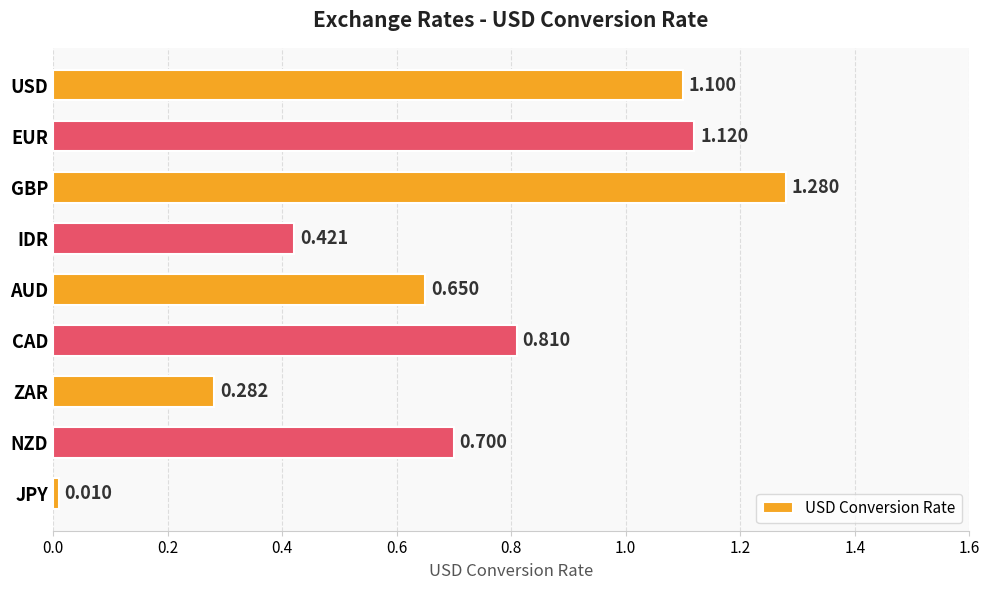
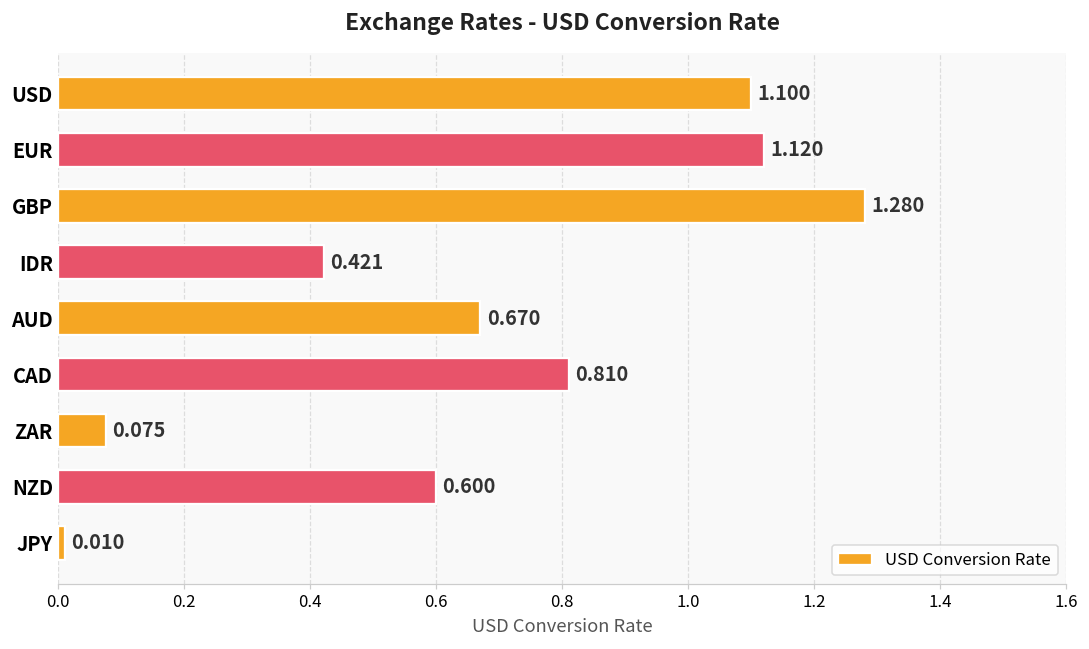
AUD: 0.650 -> 0.670
ZAR: 0.282 -> 0.075
NZD: 0.700 -> 0.600
